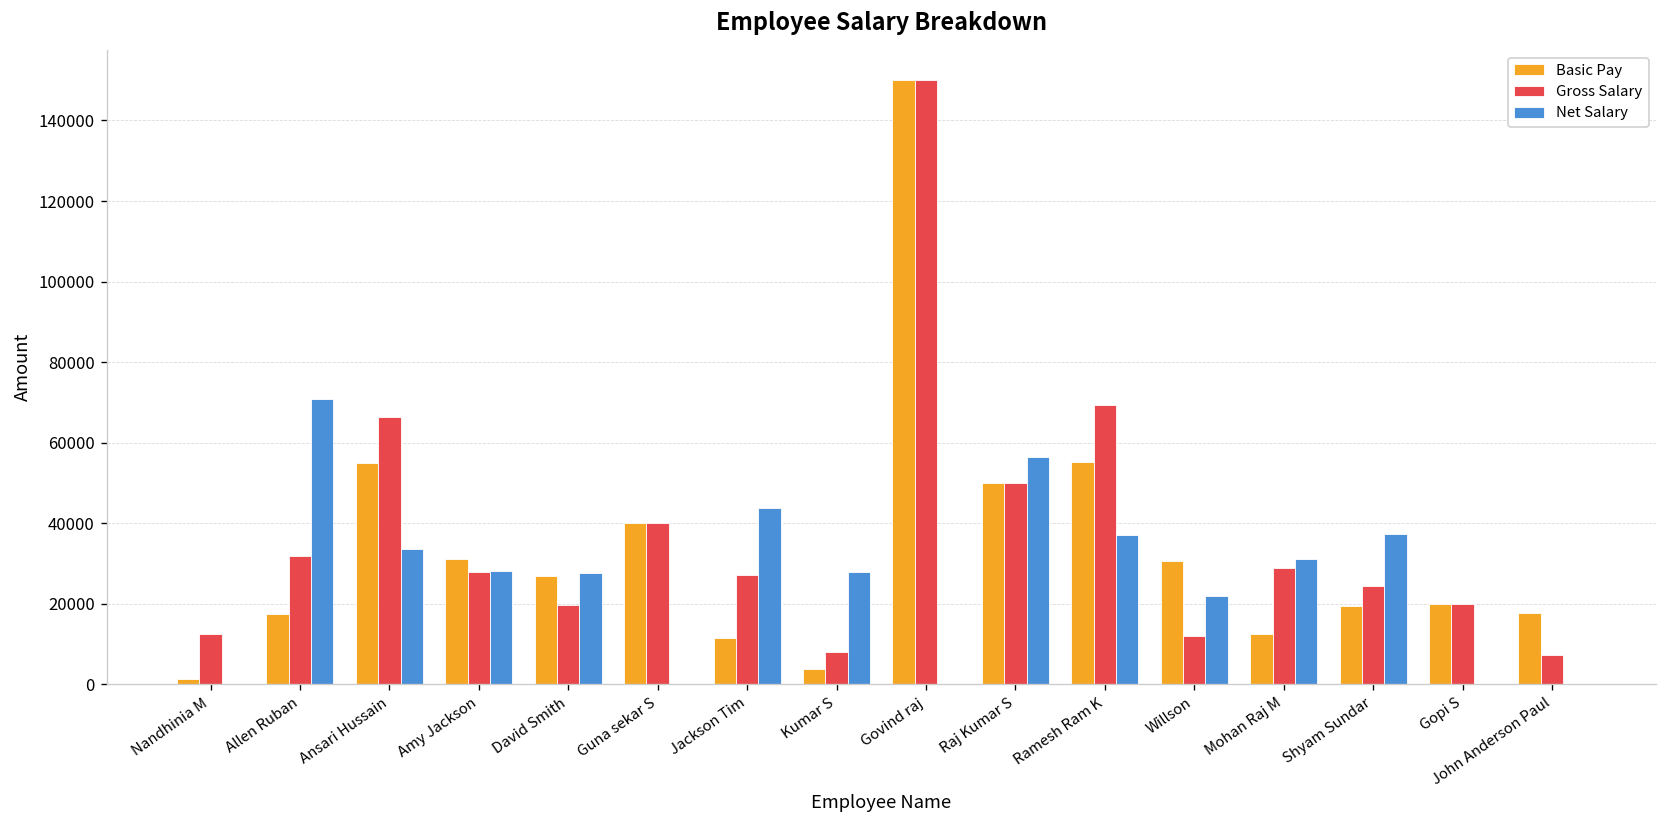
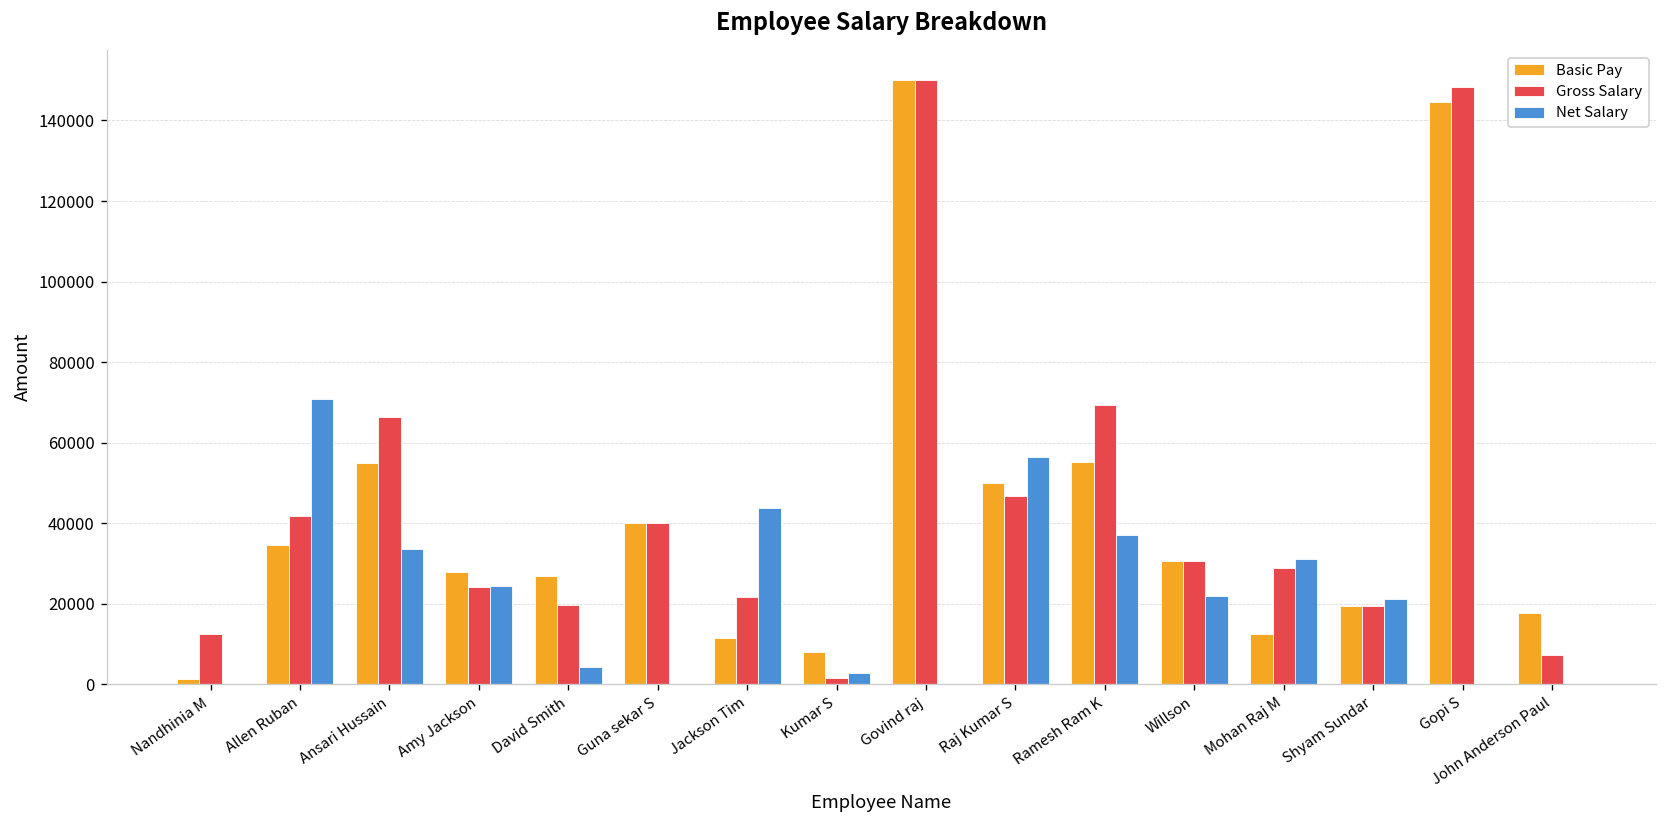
Basic Pay, Allen Ruban: 17000 -> 35000
Gross Salary, Allen Ruban: 32000 -> 42000
Basic Pay, Amy Jackson: 31000 -> 28000
Gross Salary, Amy Jackson: 28000 -> 24000
Net Salary, Amy Jackson: 28000 -> 25000
Net Salary, David Smith: 28000 -> 4000
Gross Salary, Jackson Tim: 27000 -> 22000
Basic Pay, Kumar S: 4000 -> 8000
Gross Salary, Kumar S: 8000 -> 2000
Net Salary, Kumar S: 28000 -> 3000
Gross Salary, Raj Kumar S: 50000 -> 47000
Gross Salary, Willson: 12000 -> 31000
Gross Salary, Shyam Sundar: 24000 -> 20000
Net Salary, Shyam Sundar: 37000 -> 21000
Basic Pay, Gopi S: 20000 -> 145000
Gross Salary, Gopi S: 20000 -> 148000
